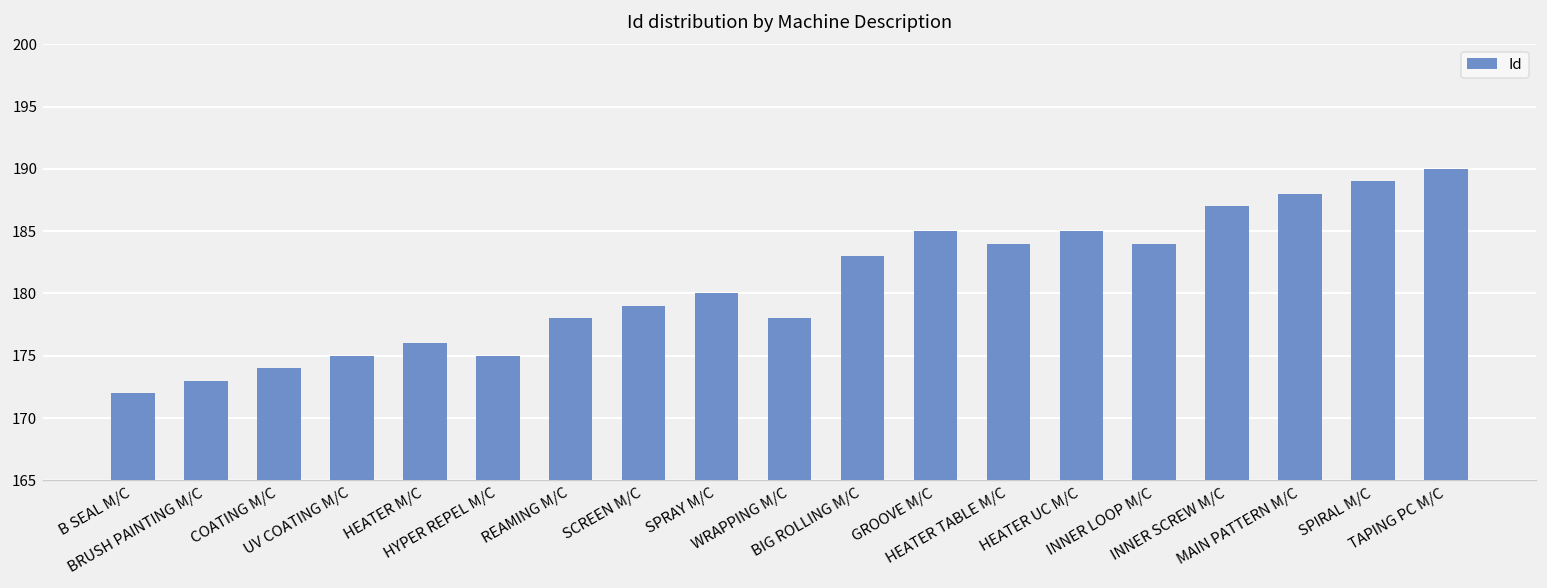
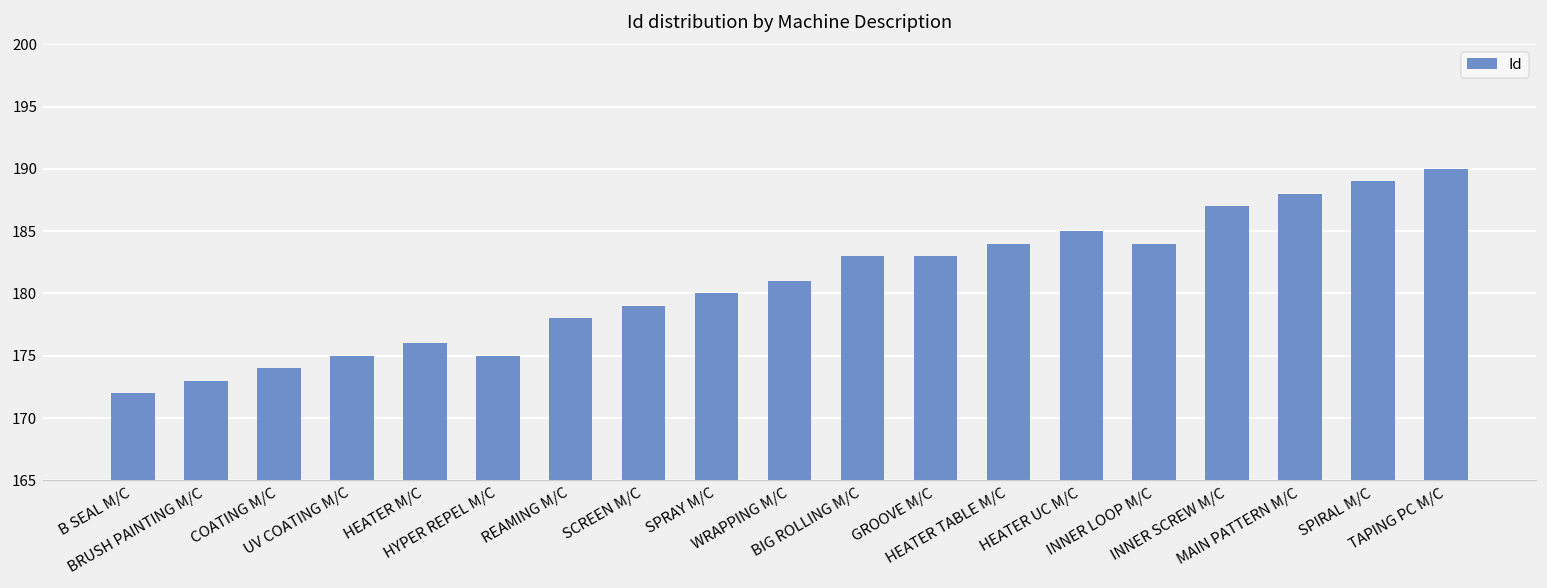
WRAPPING M/C: 178 -> 181
GROOVE M/C: 185 -> 183
